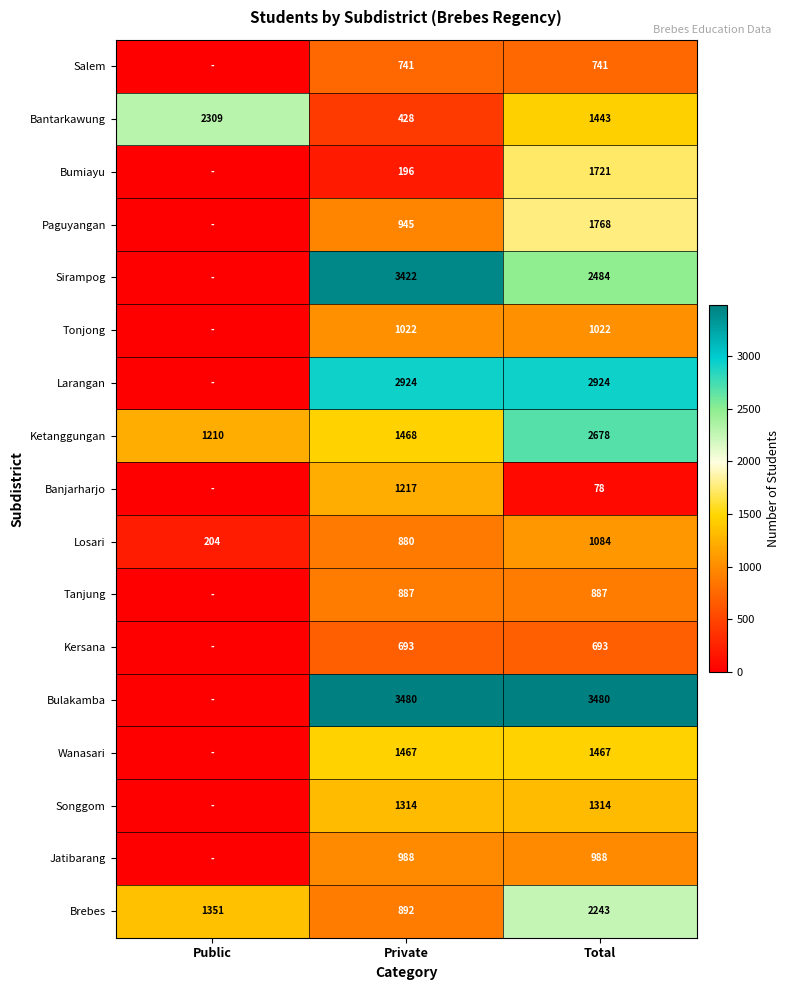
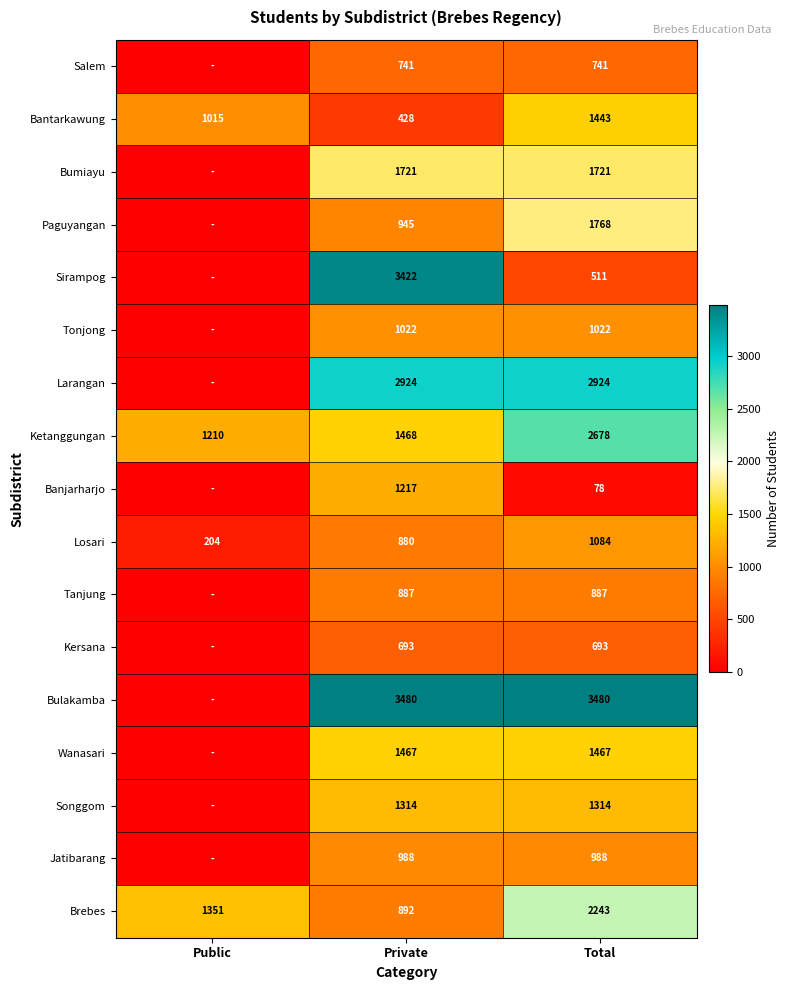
Bantarkawung, Public: 2309 -> 1015
Bumiayu, Private: 196 -> 1721
Sirampog, Total: 2484 -> 511
